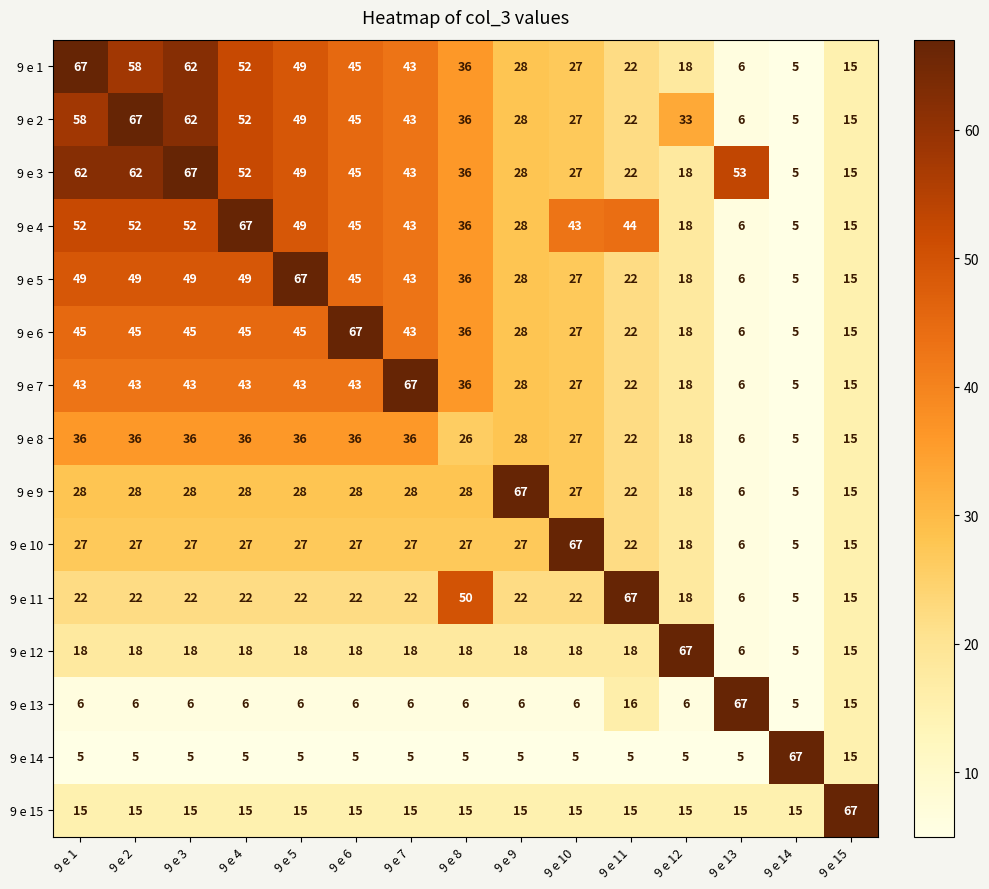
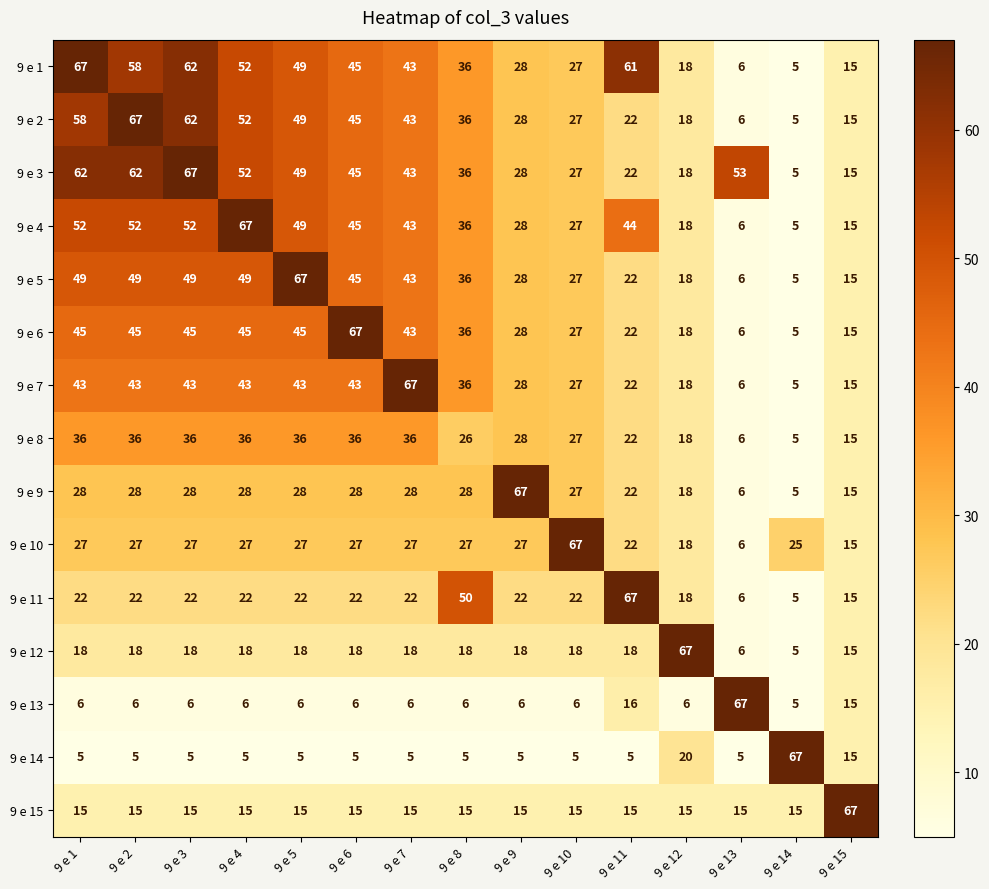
9 e 1, 9 e 11: 22 -> 61
9 e 2, 9 e 12: 33 -> 18
9 e 4, 9 e 10: 43 -> 27
9 e 10, 9 e 14: 5 -> 25
9 e 14, 9 e 12: 5 -> 20
